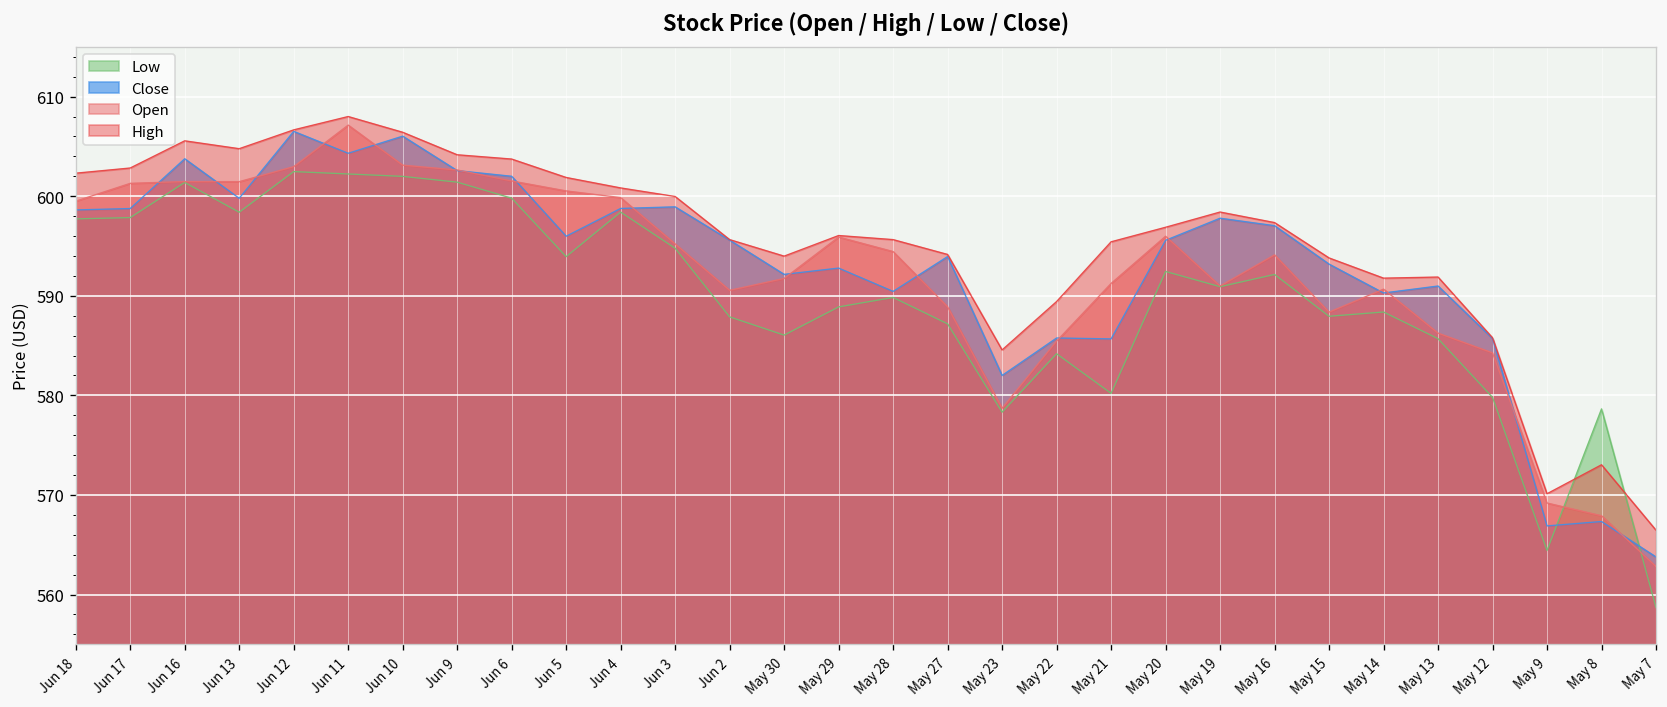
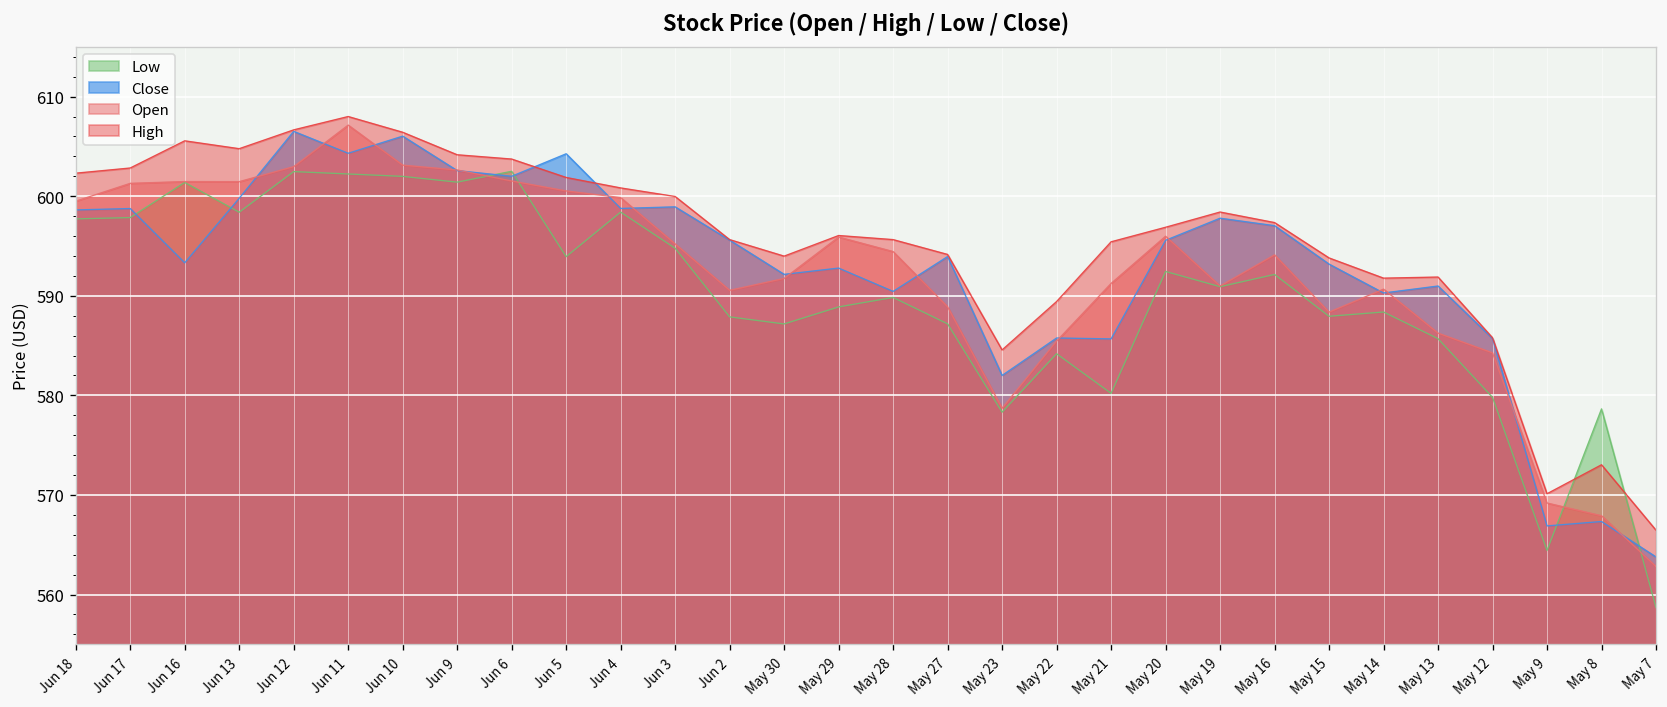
Close, Jun 16: 604 -> 593
Low, Jun 6: 600 -> 603
Close, Jun 5: 596 -> 604
Low, May 30: 586 -> 587
